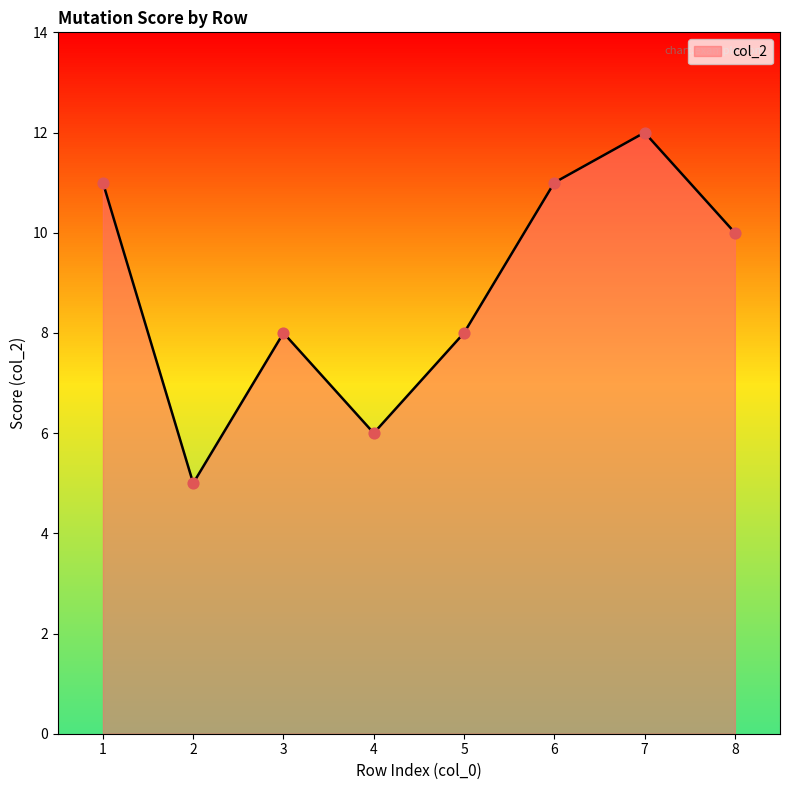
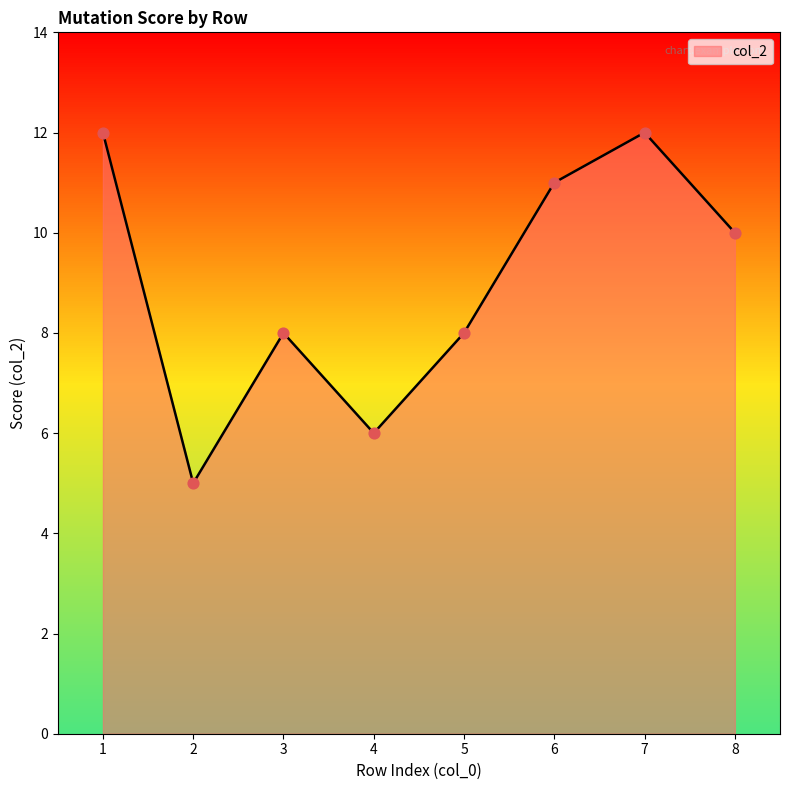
1: 11 -> 12
